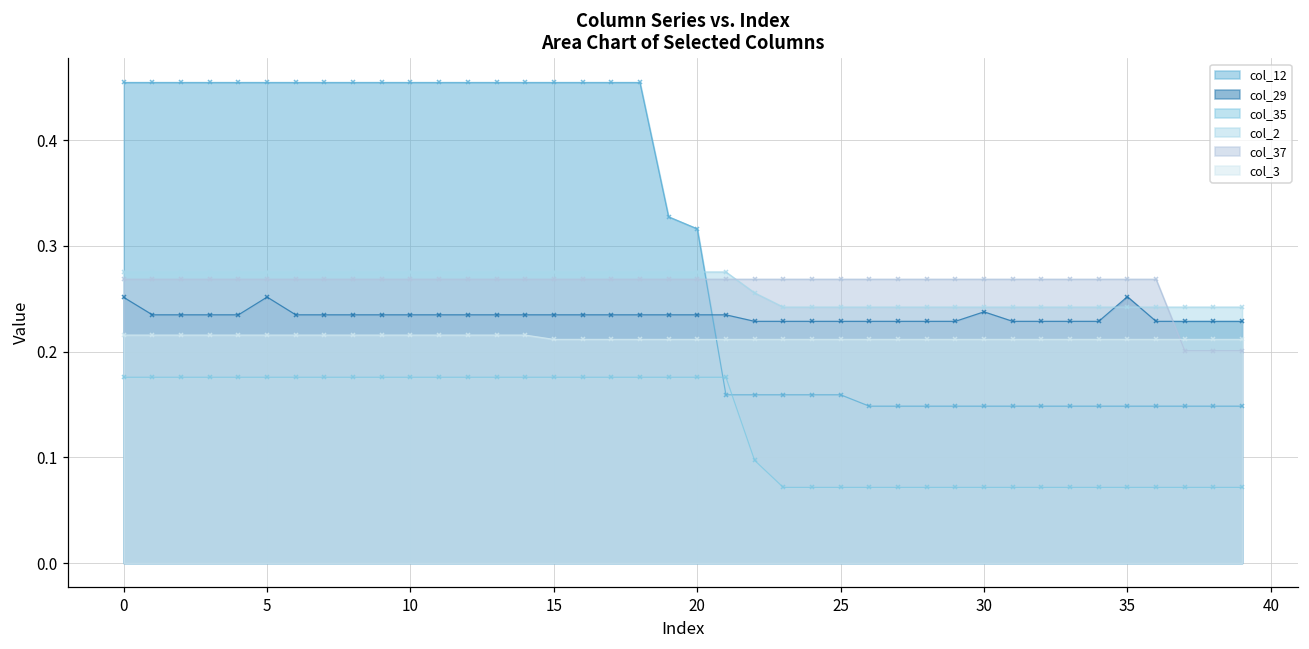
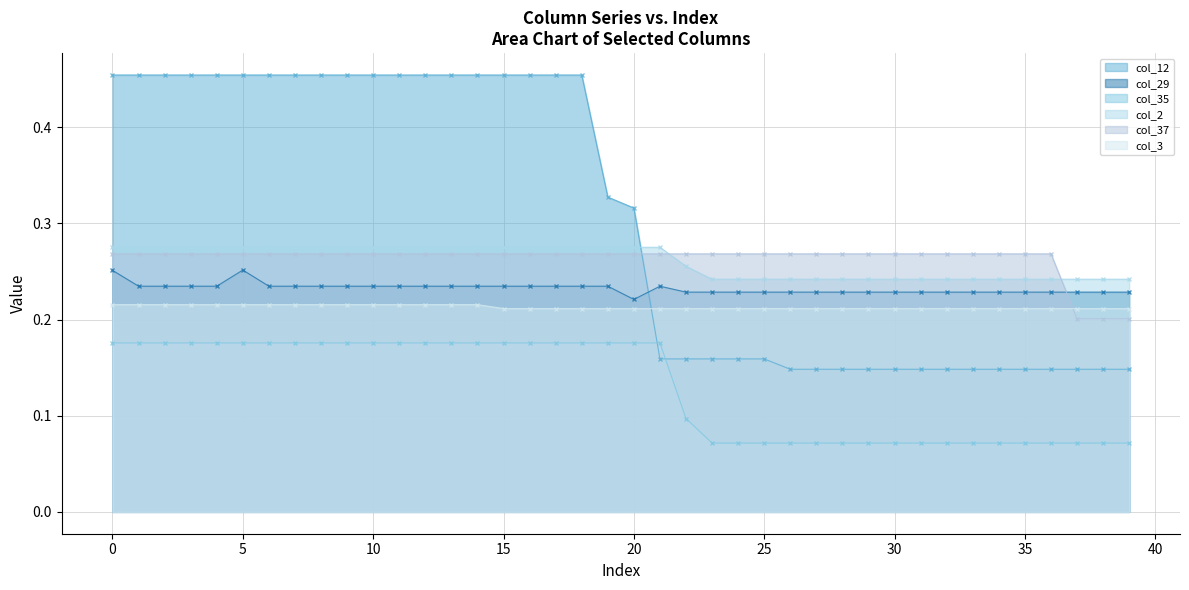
col_29, 20: 0.23 -> 0.22
col_29, 30: 0.24 -> 0.23
col_29, 35: 0.25 -> 0.23
